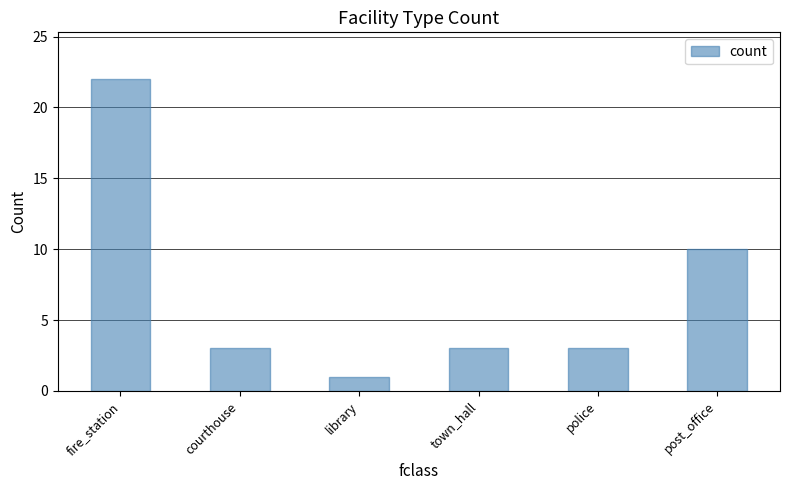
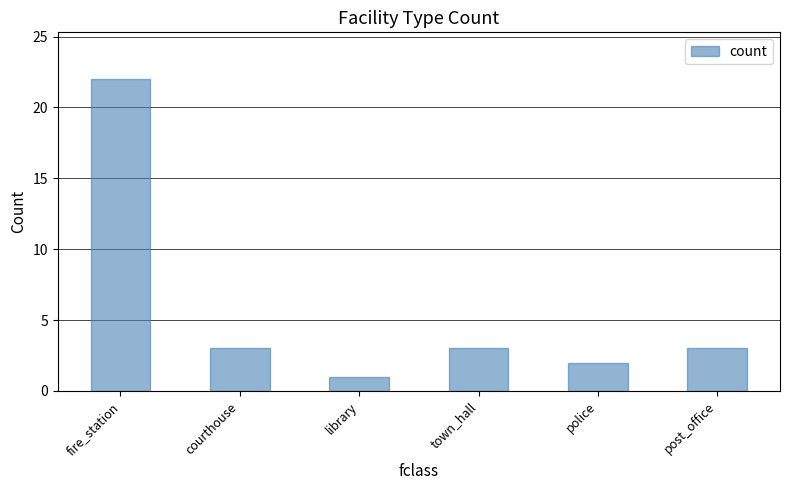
police: 3 -> 2
post_office: 10 -> 3
